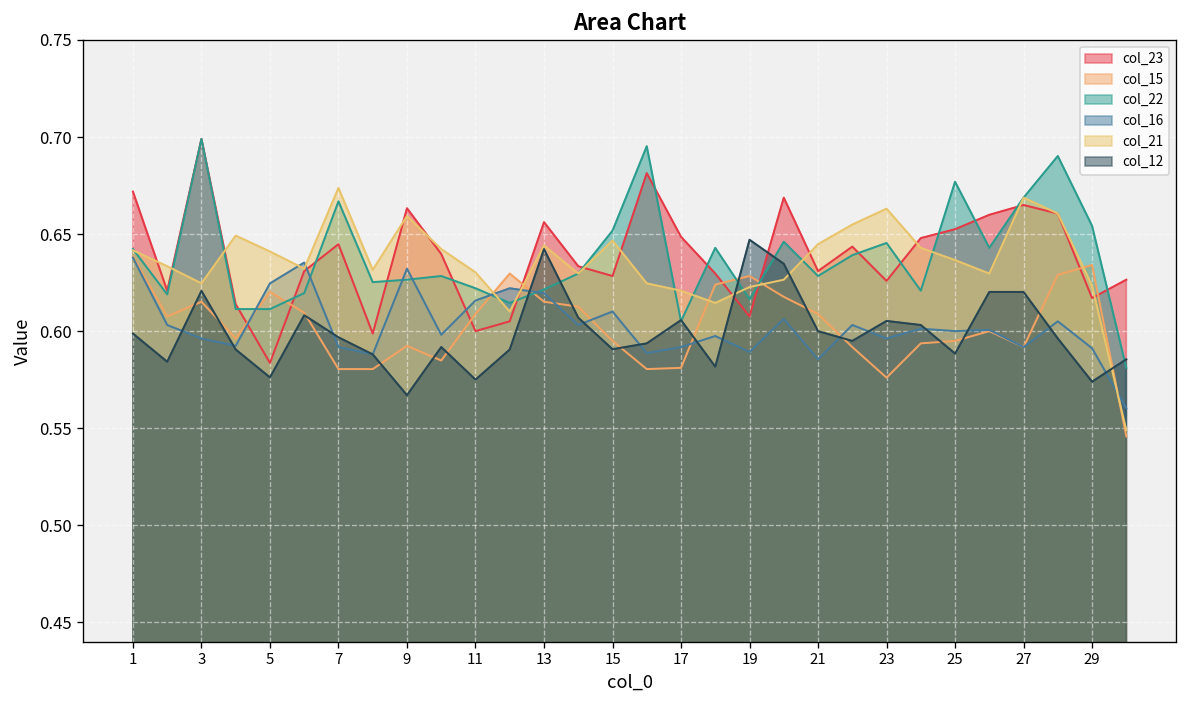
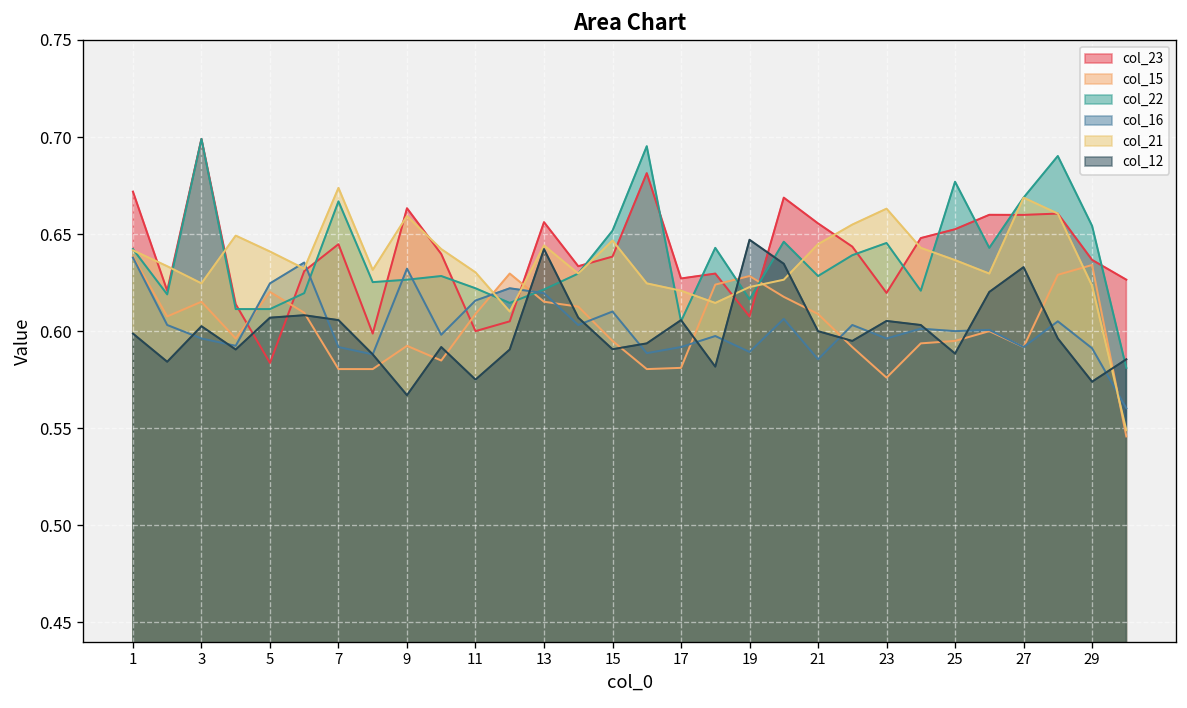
col_12, 3: 0.621 -> 0.603
col_12, 5: 0.576 -> 0.607
col_12, 7: 0.597 -> 0.606
col_23, 15: 0.628 -> 0.638
col_23, 17: 0.649 -> 0.627
col_23, 21: 0.631 -> 0.656
col_23, 23: 0.626 -> 0.620
col_23, 27: 0.665 -> 0.660
col_12, 27: 0.620 -> 0.633
col_23, 29: 0.617 -> 0.637
